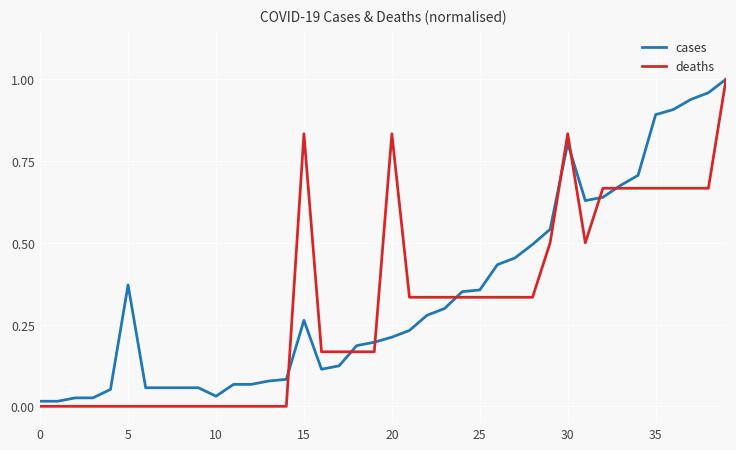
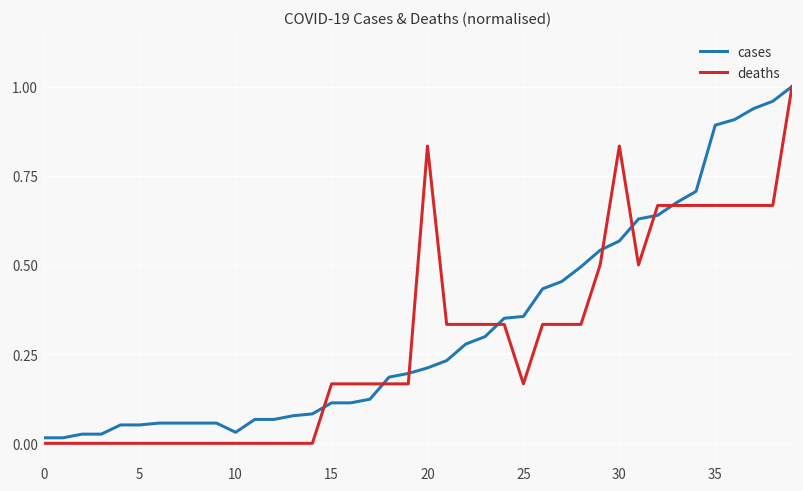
cases, 5: 0.37 -> 0.05
cases, 15: 0.26 -> 0.11
deaths, 15: 0.83 -> 0.17
deaths, 25: 0.33 -> 0.17
cases, 30: 0.80 -> 0.57
